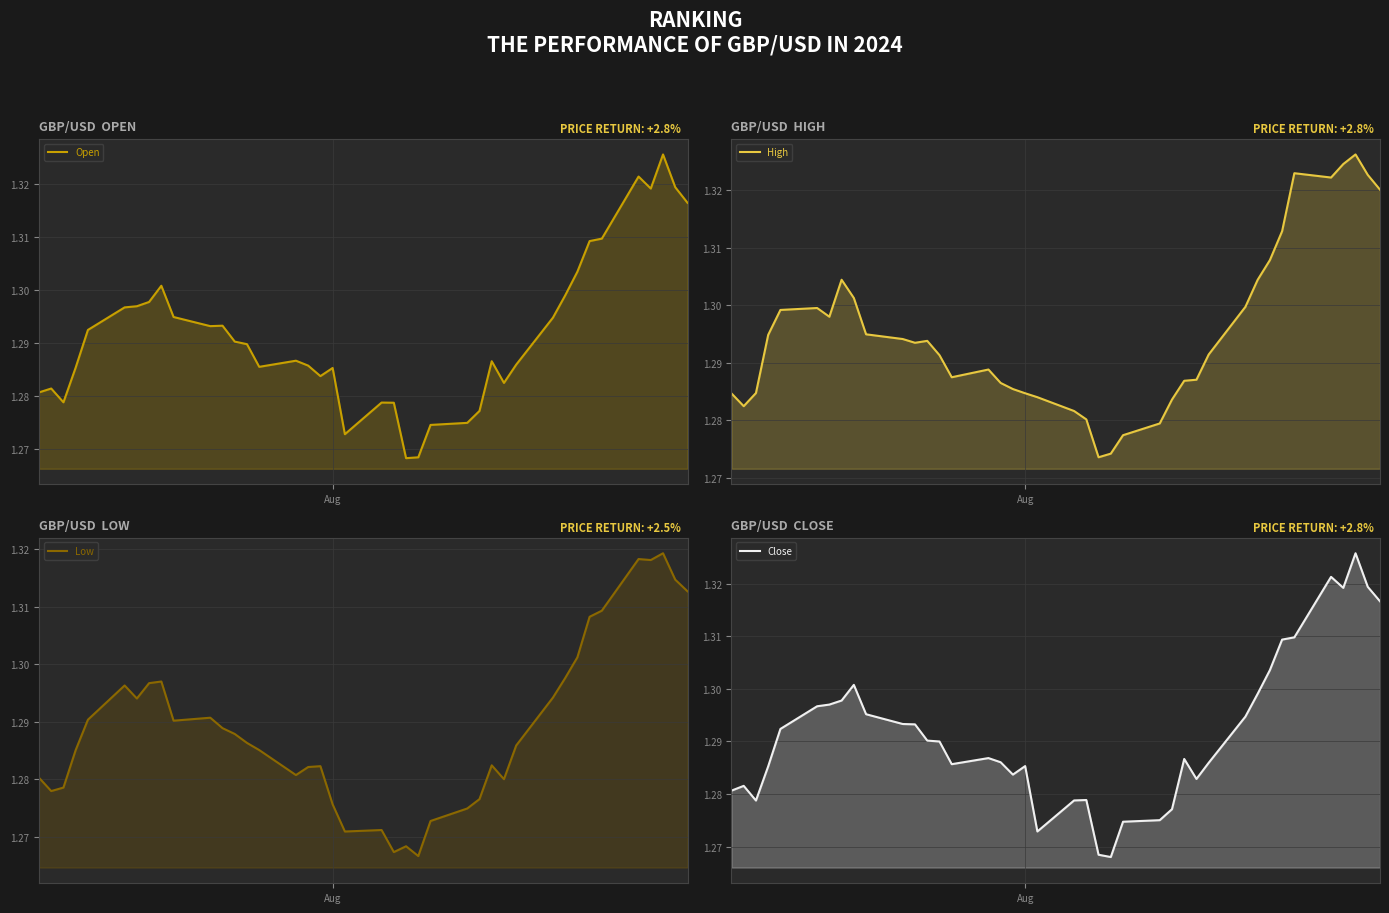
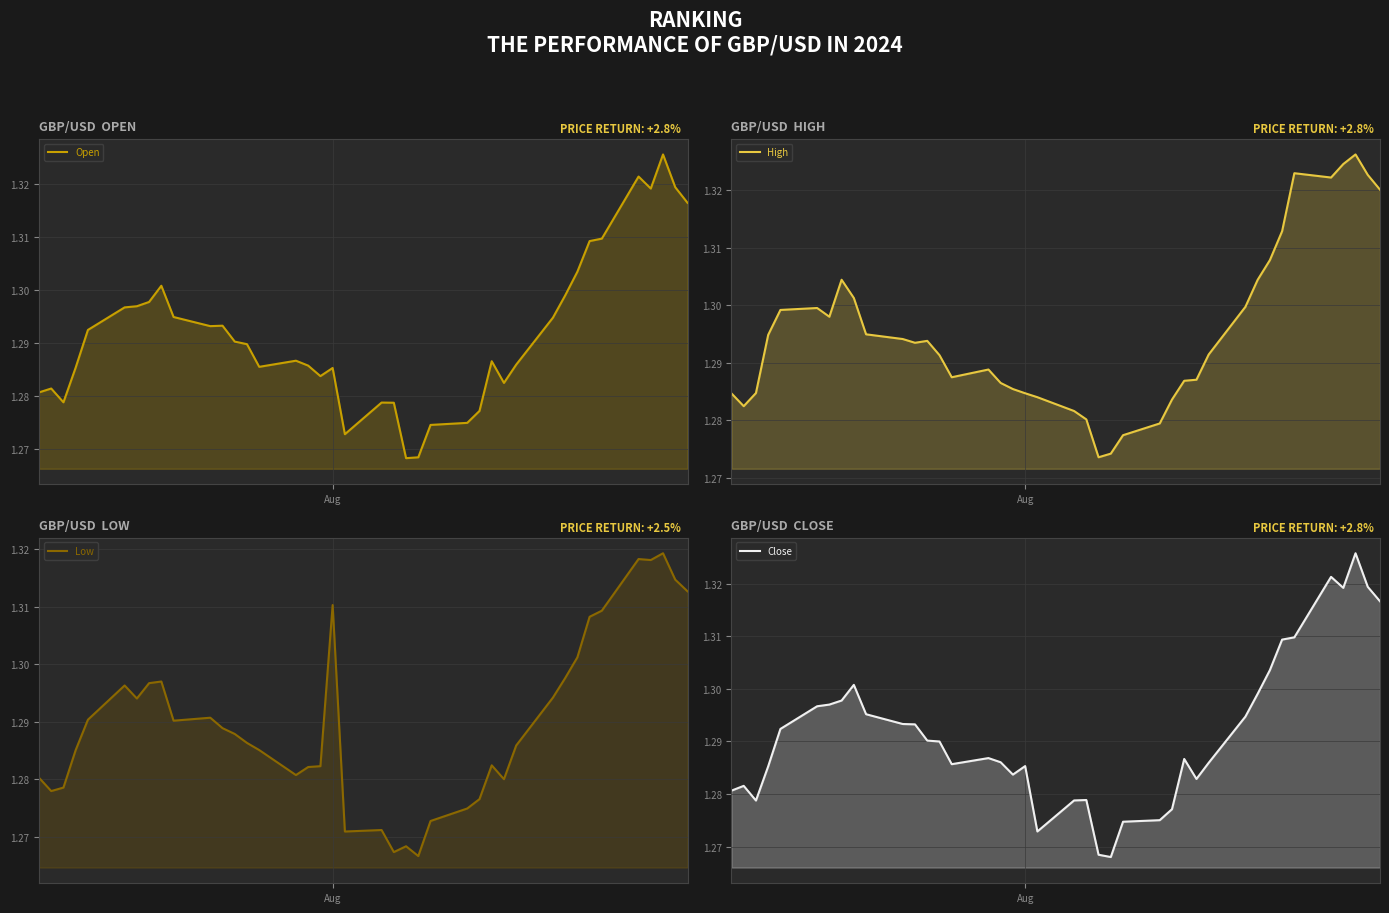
GBP/USD LOW, Aug: 1.276 -> 1.310
